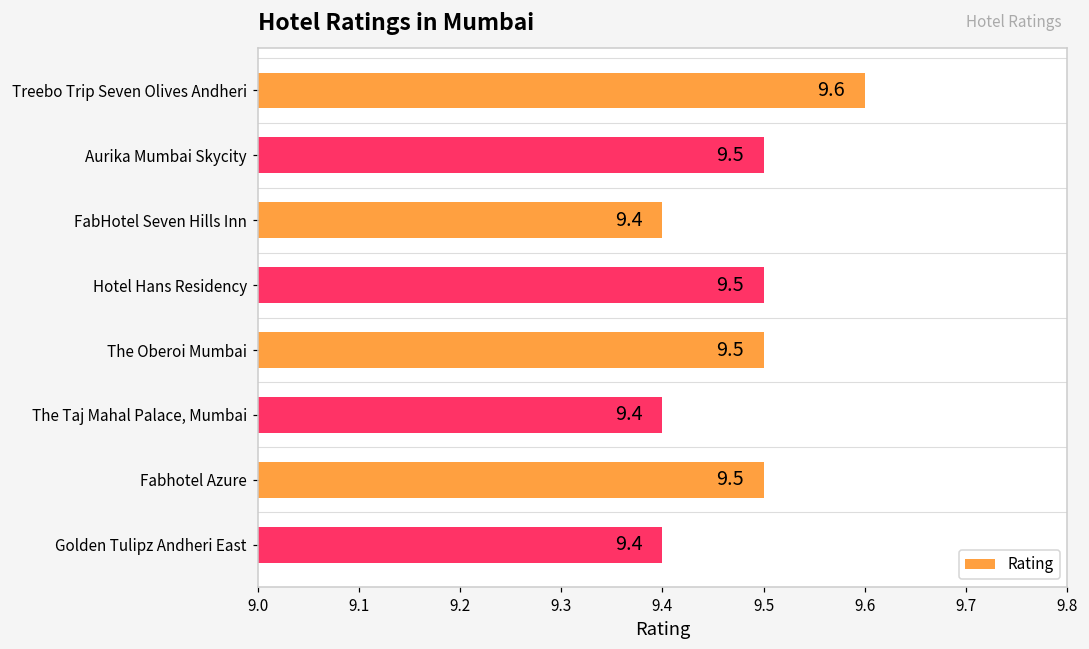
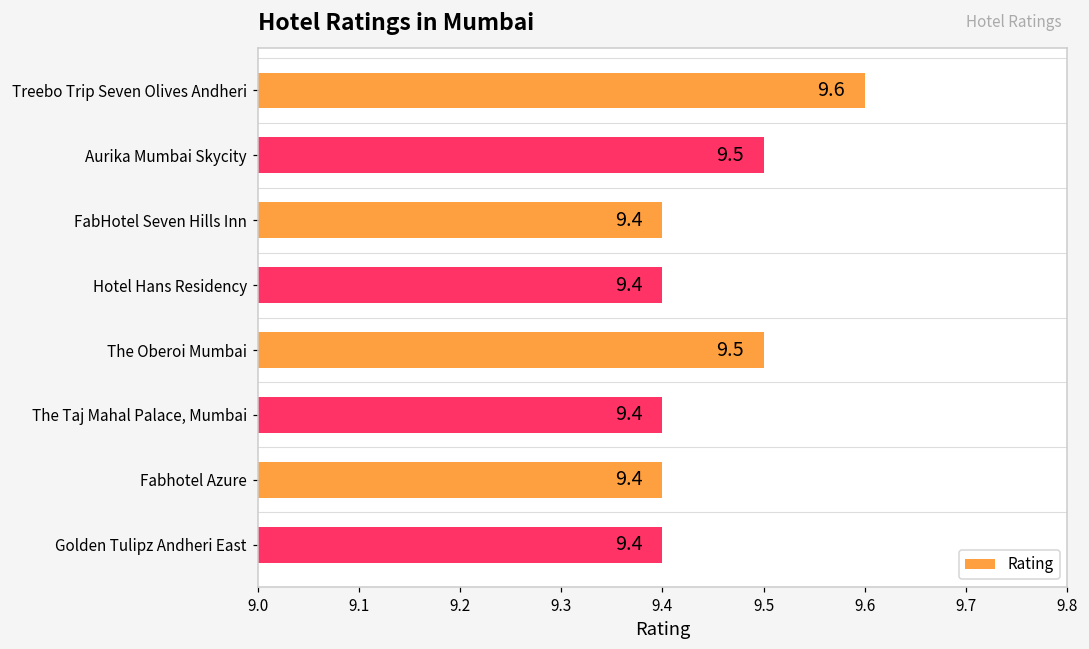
Hotel Hans Residency: 9.5 -> 9.4
Fabhotel Azure: 9.5 -> 9.4
